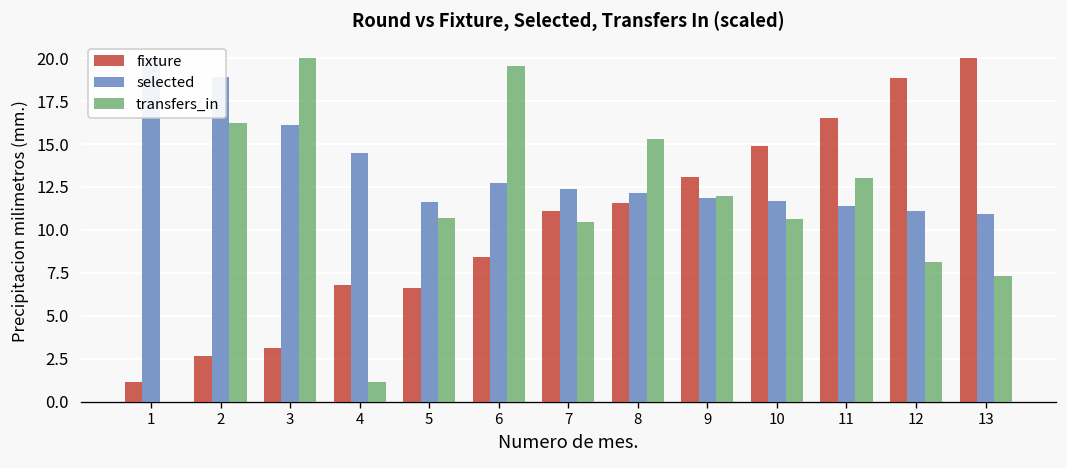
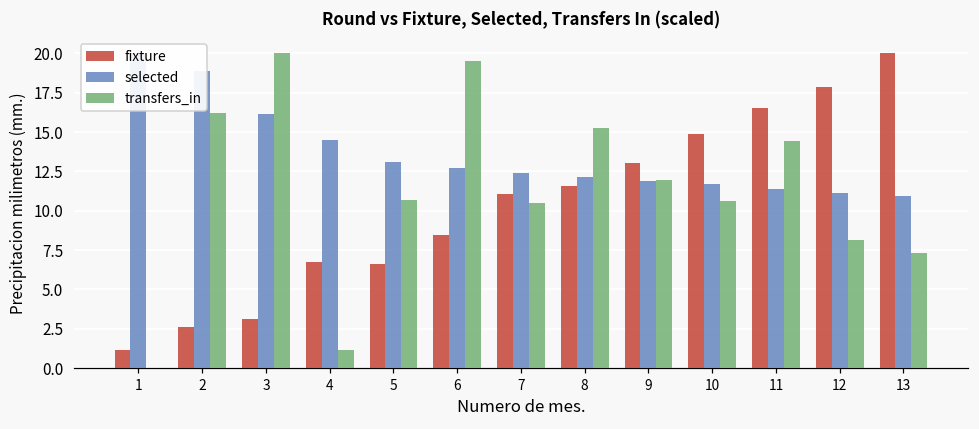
selected, 5: 11.6 -> 13.1
transfers_in, 11: 13.0 -> 14.4
fixture, 12: 18.8 -> 17.9
